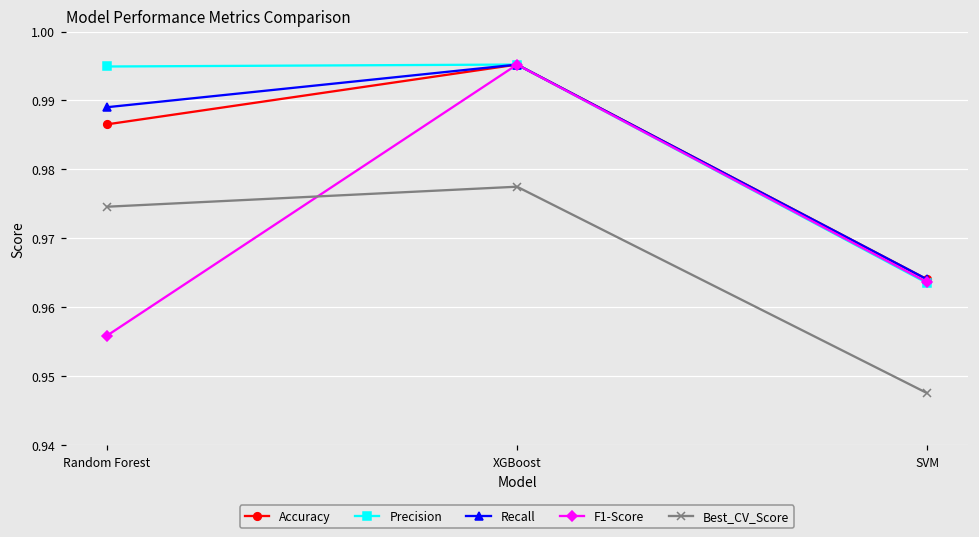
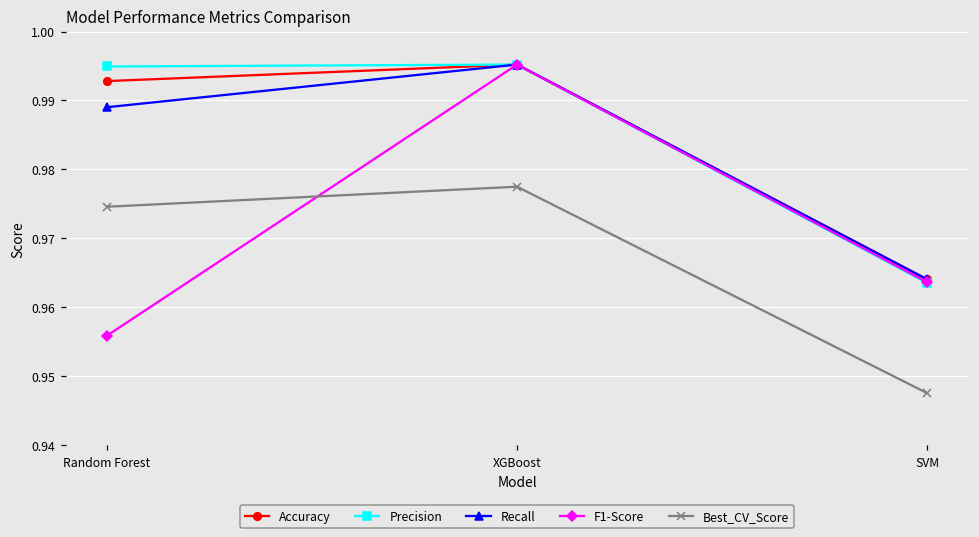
Accuracy, Random Forest: 0.987 -> 0.993
